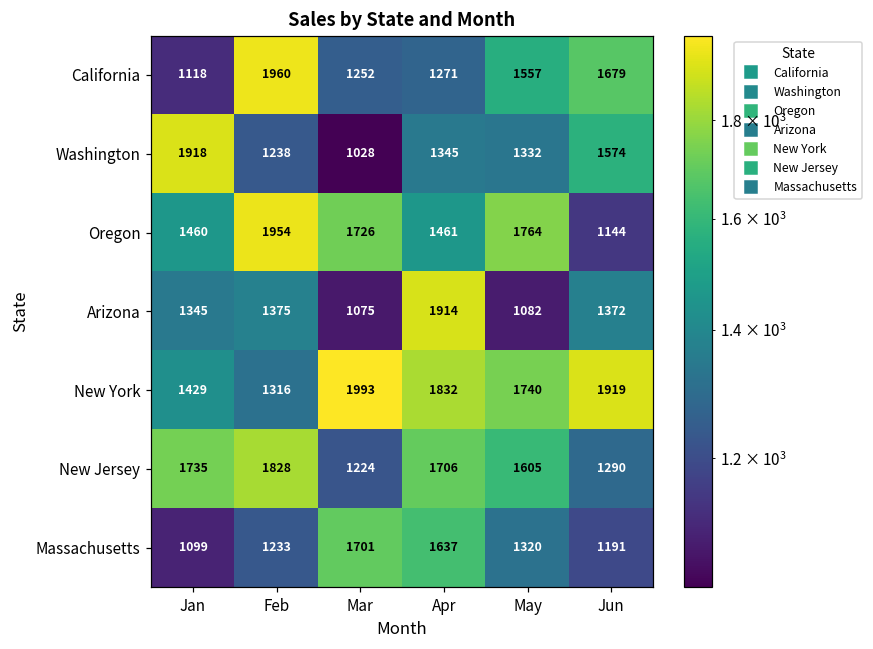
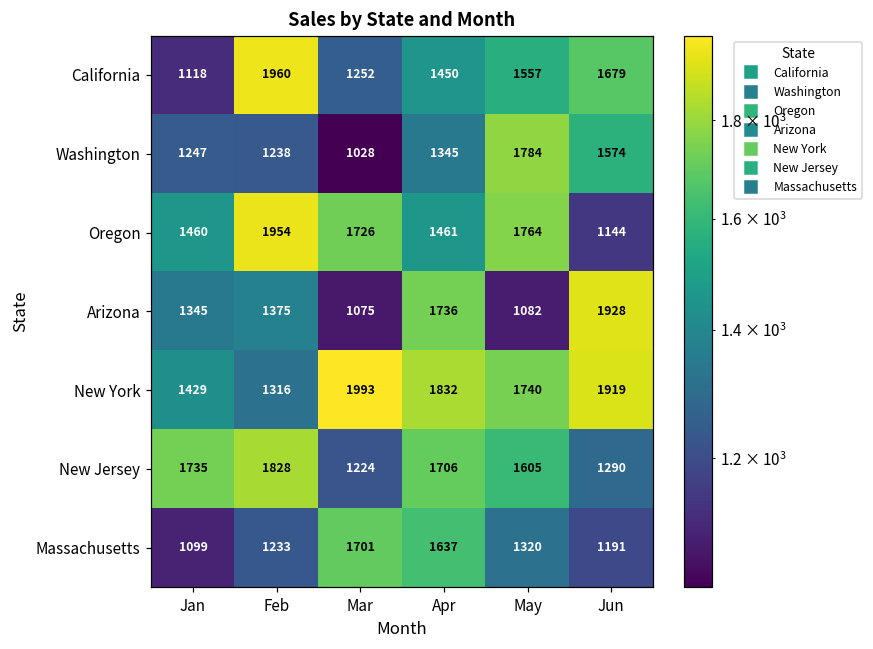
California, Apr: 1271 -> 1450
Washington, Jan: 1918 -> 1247
Washington, May: 1332 -> 1784
Arizona, Apr: 1914 -> 1736
Arizona, Jun: 1372 -> 1928
